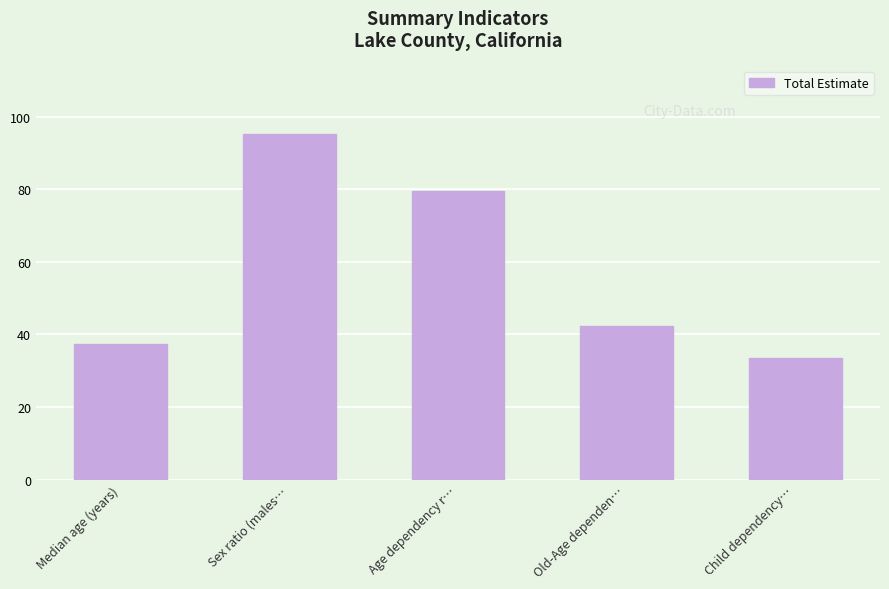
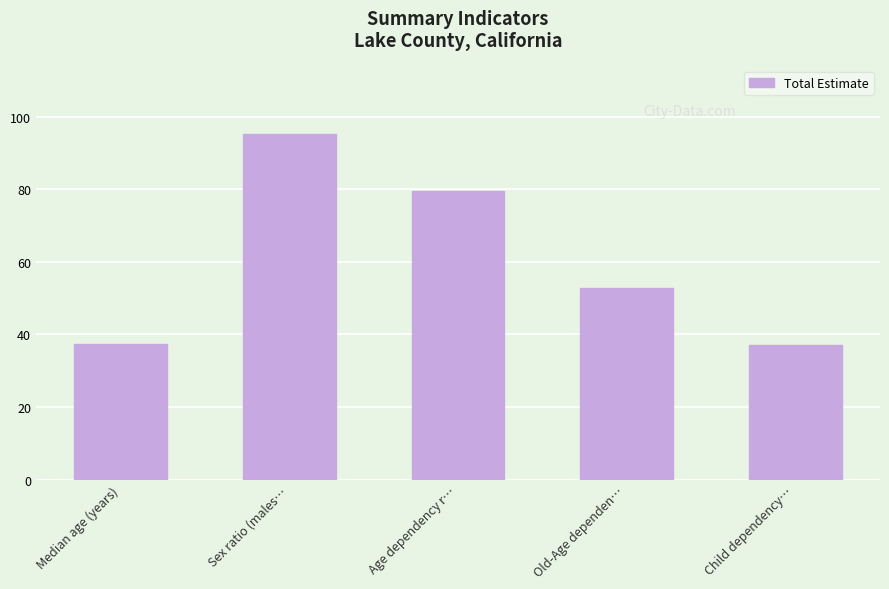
Old-Age dependen…: 42 -> 53
Child dependency…: 34 -> 37
